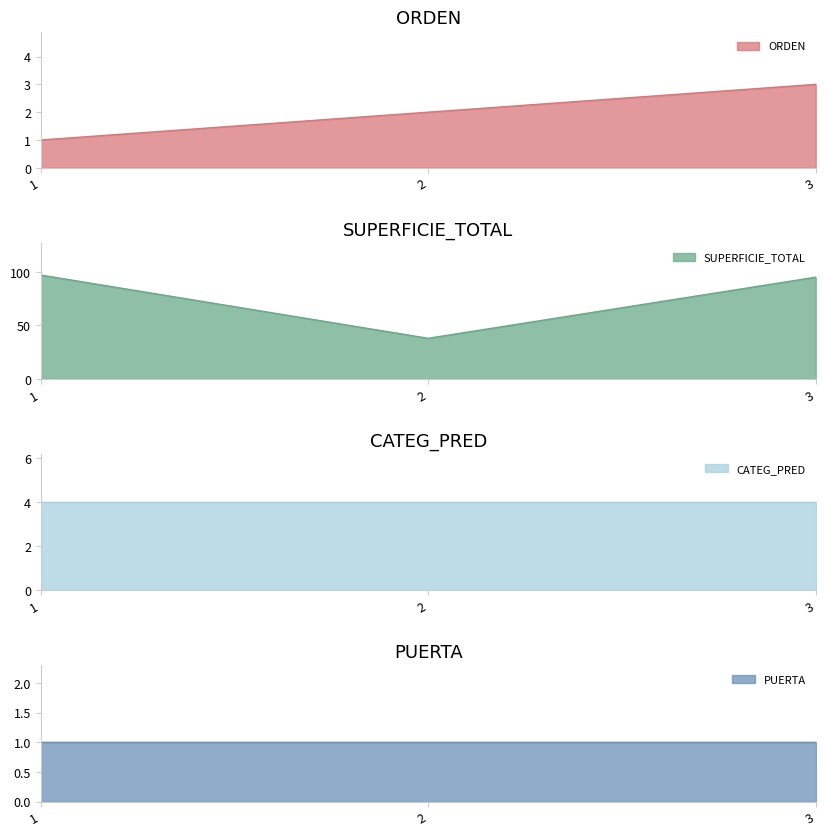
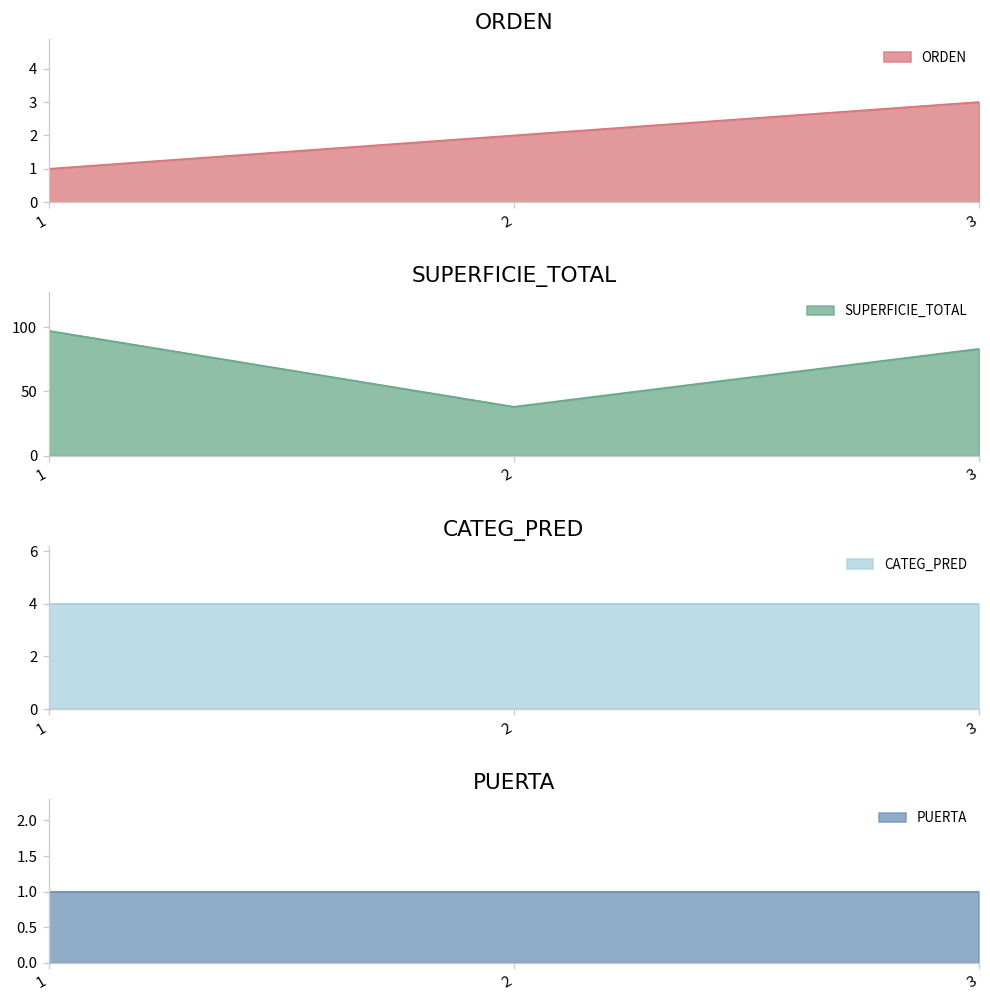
SUPERFICIE_TOTAL, 3: 95 -> 83
